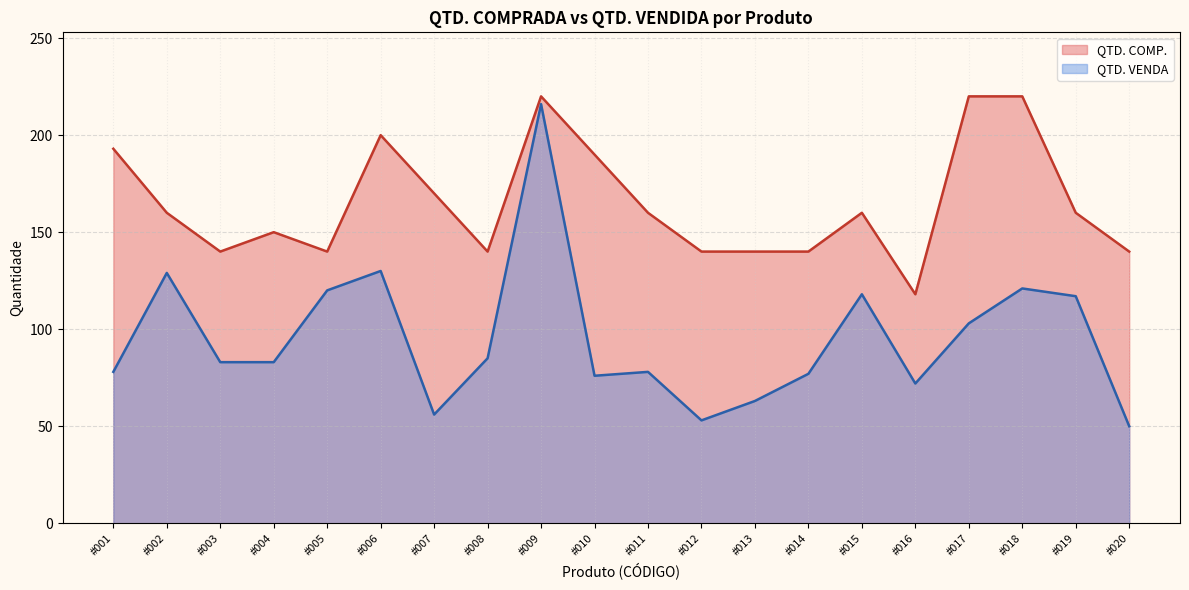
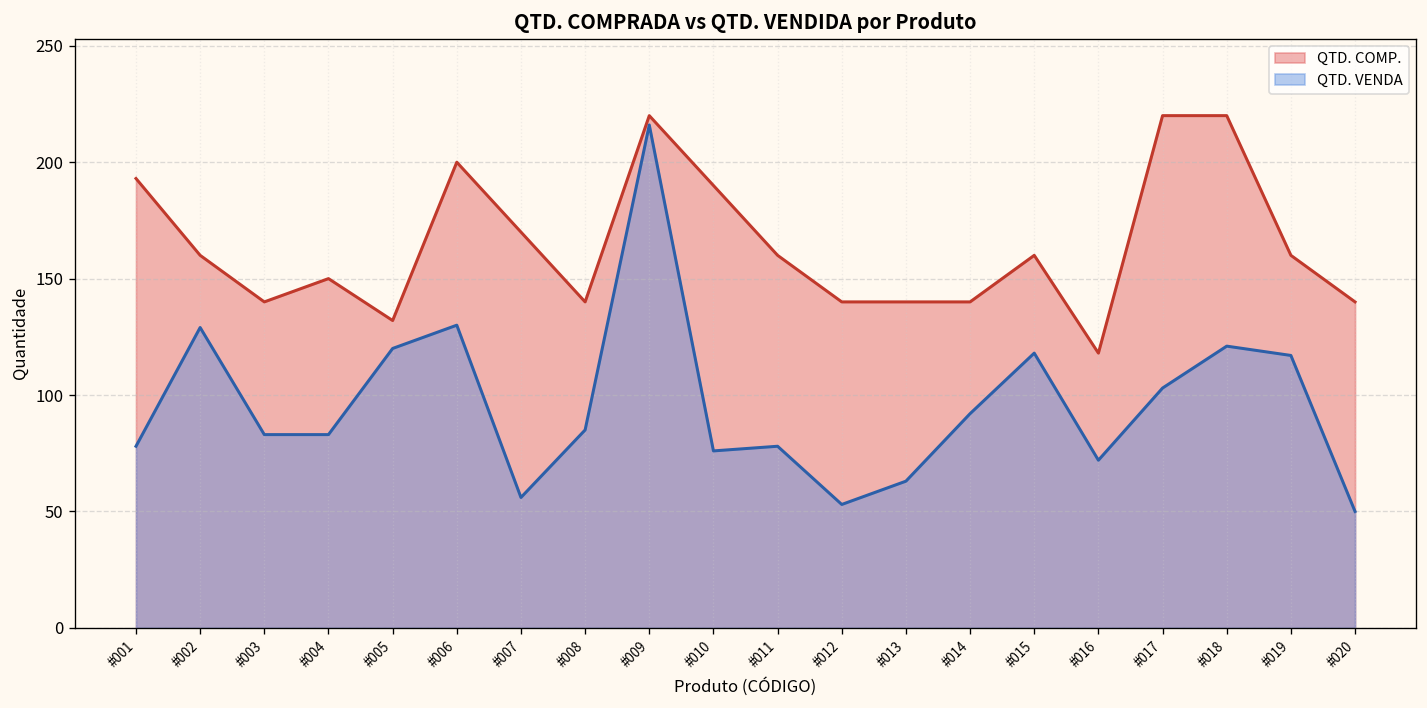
QTD. COMP., #005: 140 -> 132
QTD. VENDA, #014: 77 -> 92
